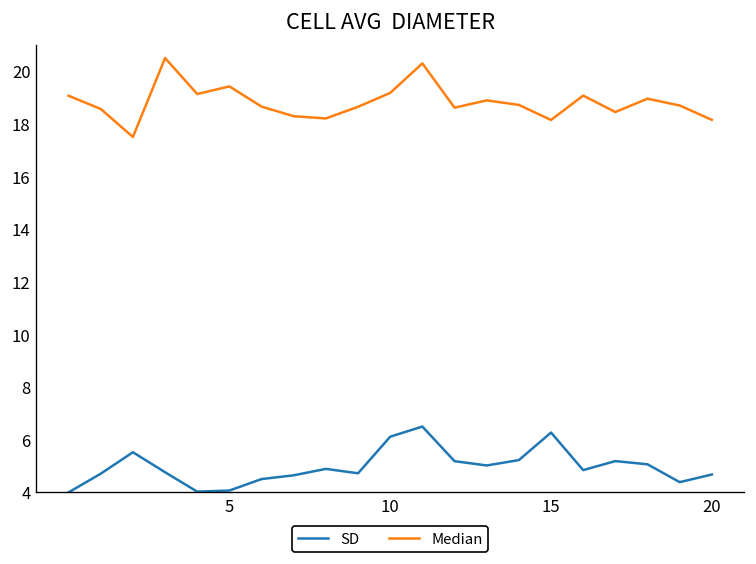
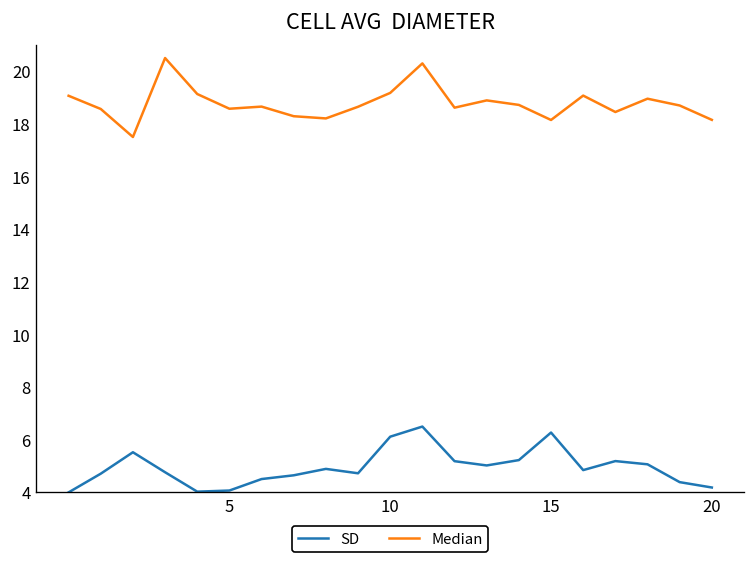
Median, 5: 19.4 -> 18.6
SD, 20: 4.7 -> 4.2
